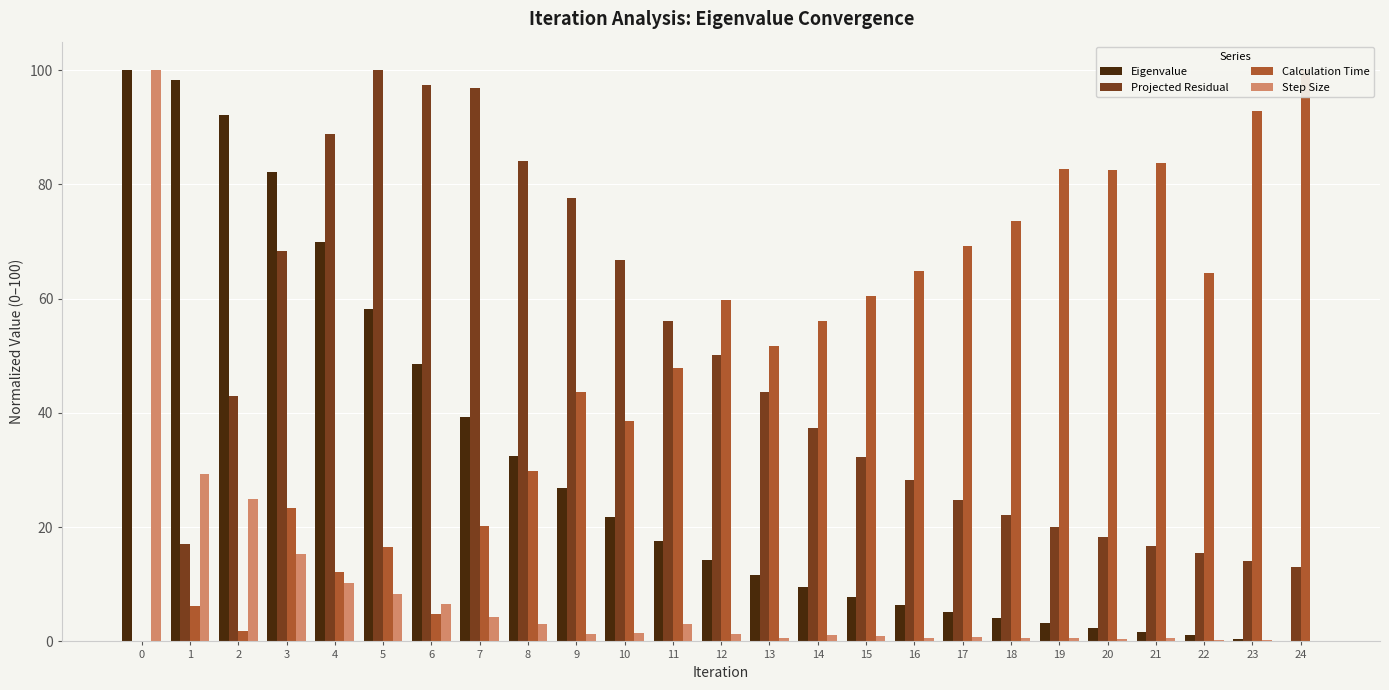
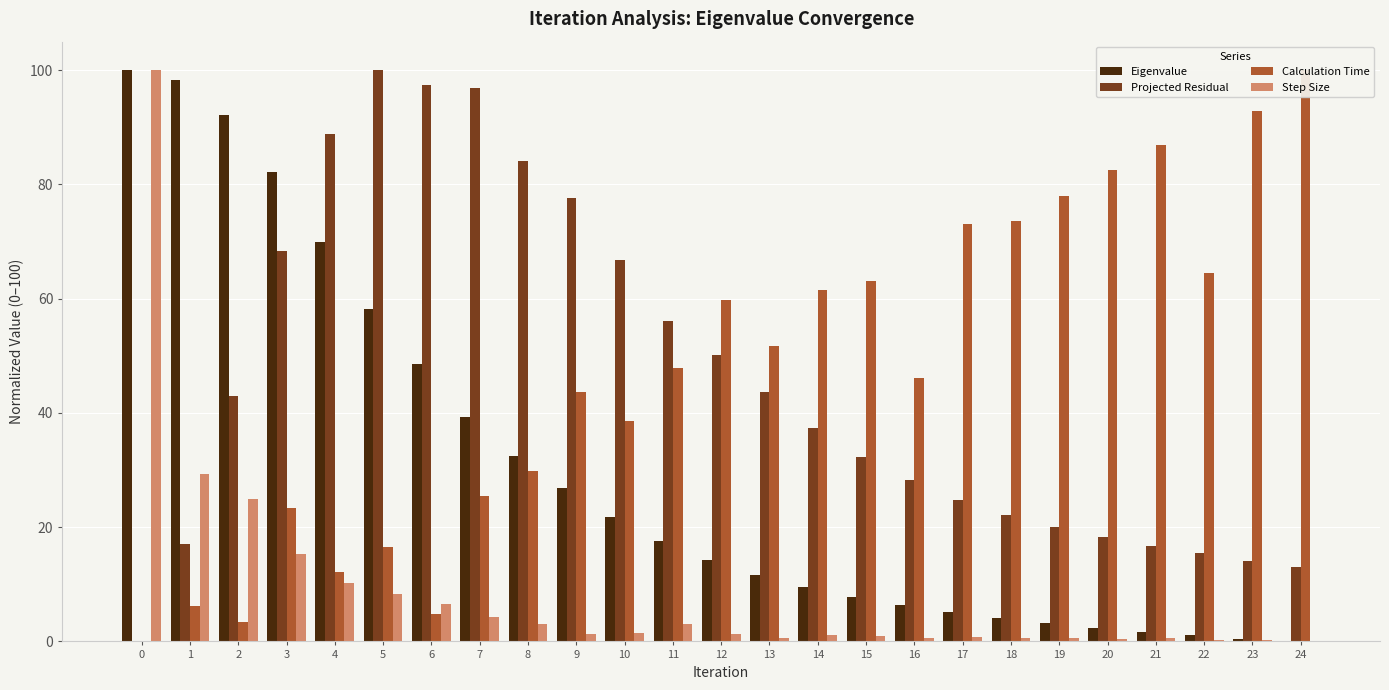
Calculation Time, 2: 2 -> 3
Calculation Time, 7: 20 -> 25
Calculation Time, 14: 56 -> 62
Calculation Time, 15: 60 -> 63
Calculation Time, 16: 65 -> 46
Calculation Time, 17: 69 -> 73
Calculation Time, 19: 83 -> 78
Calculation Time, 21: 84 -> 87
